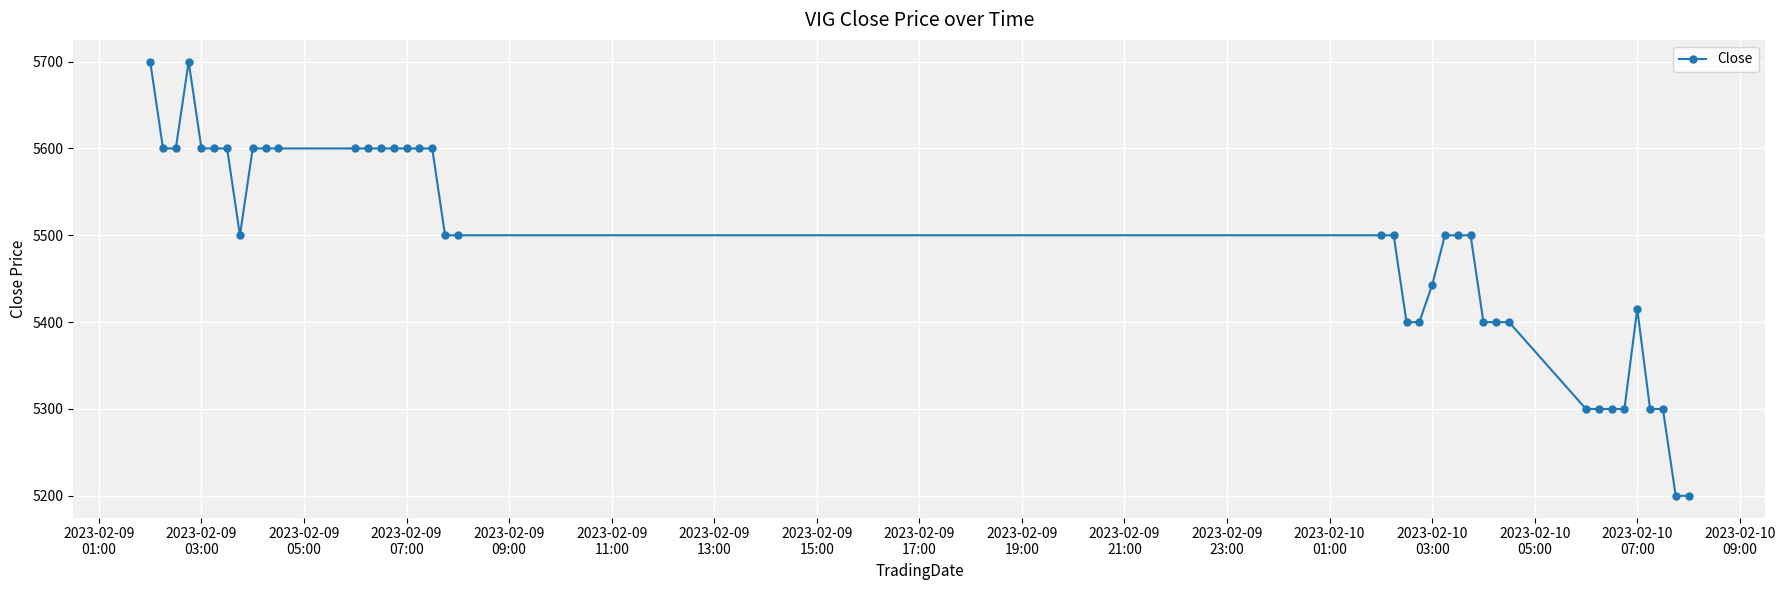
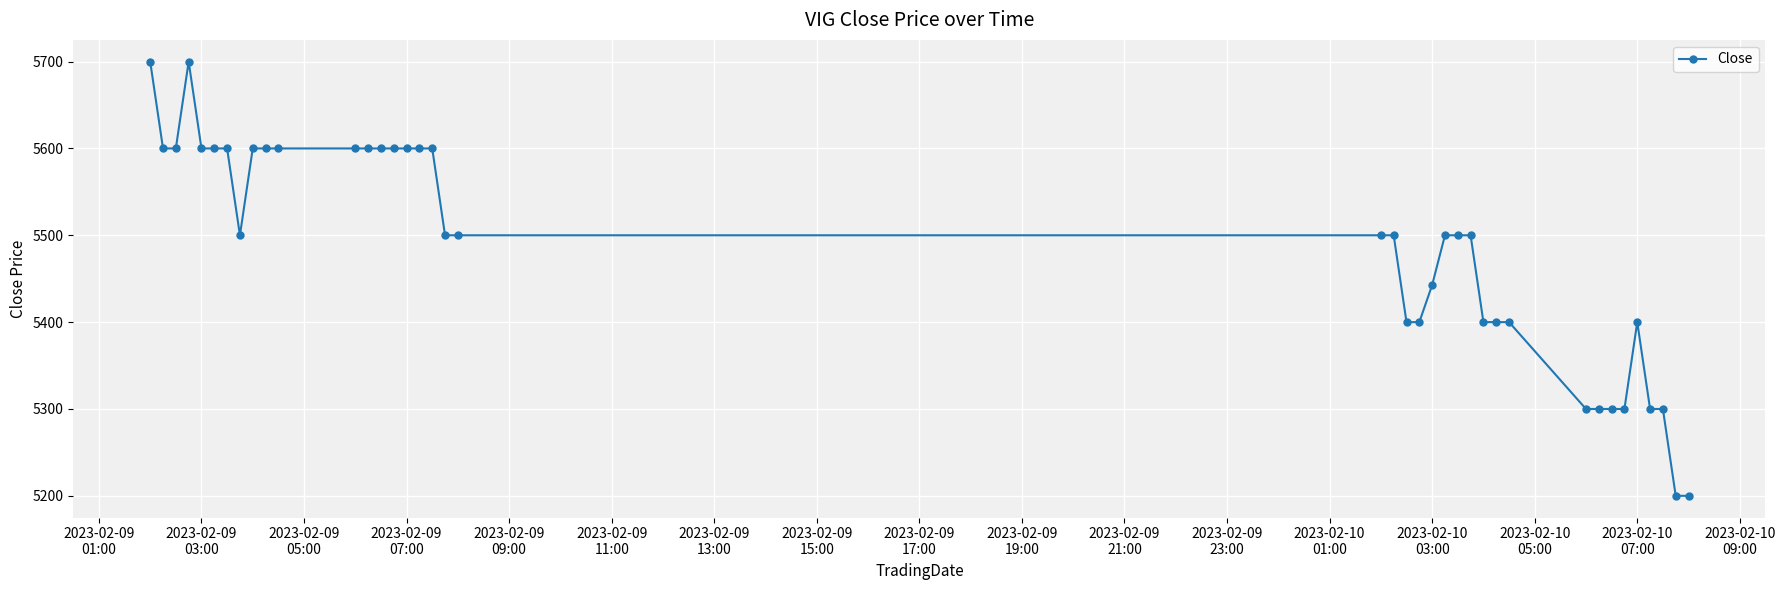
2023-02-10 07:00: 5420 -> 5400
